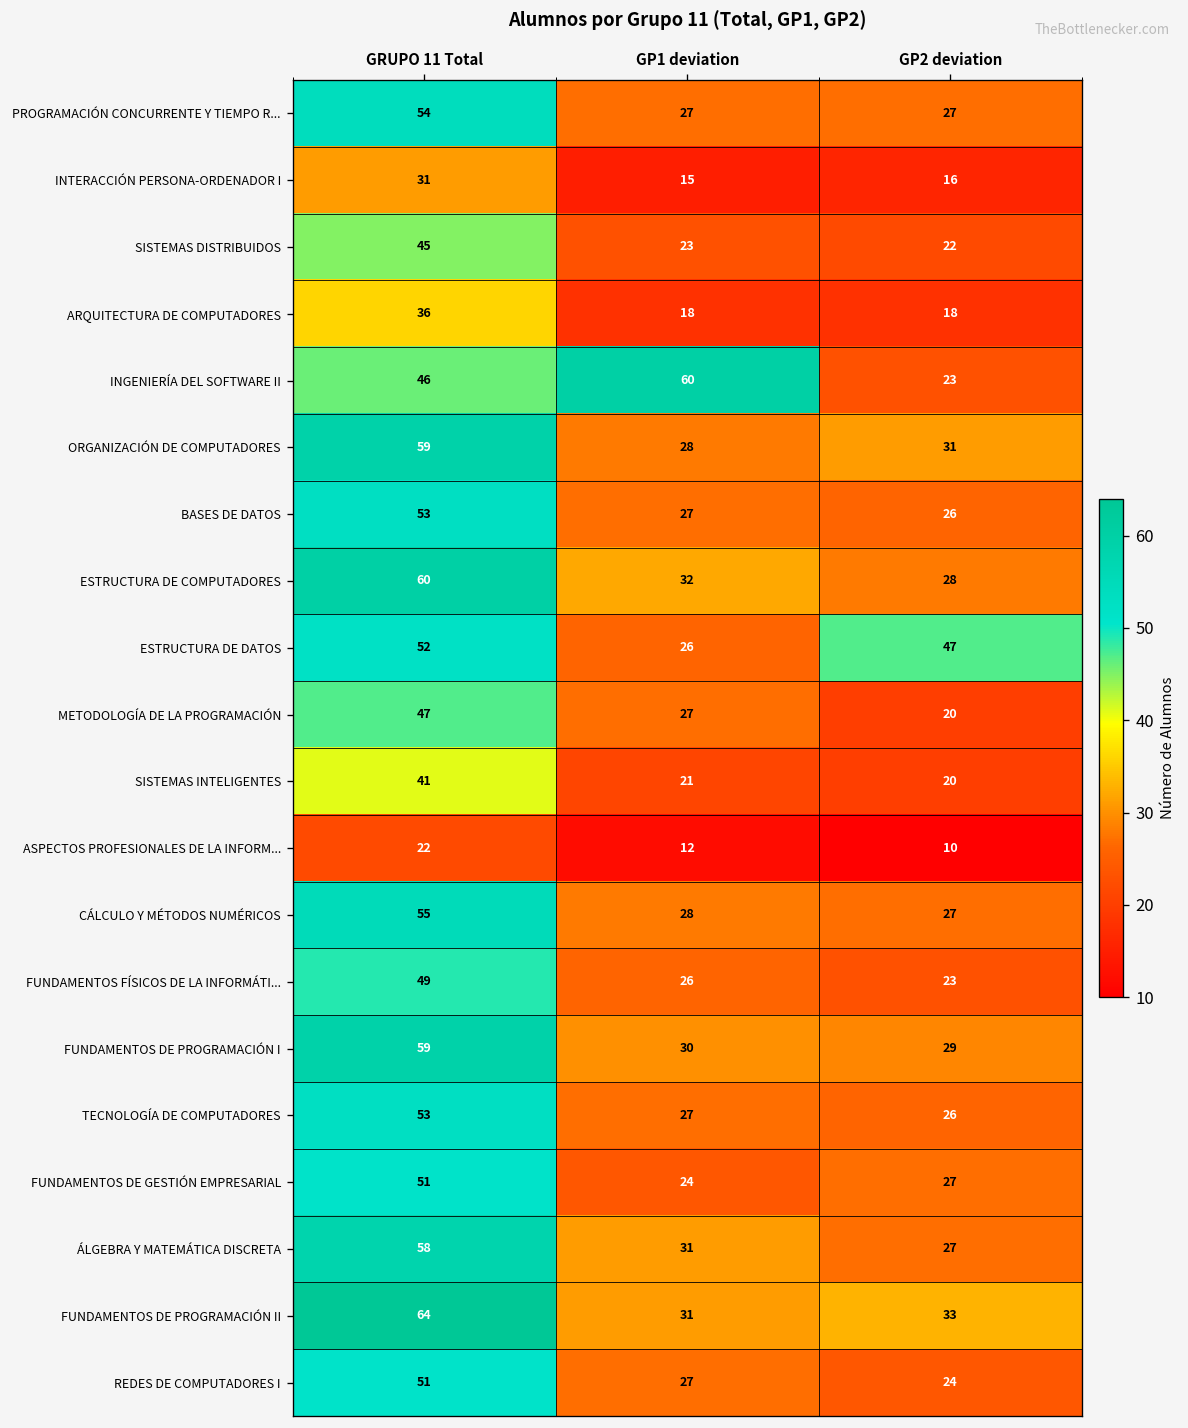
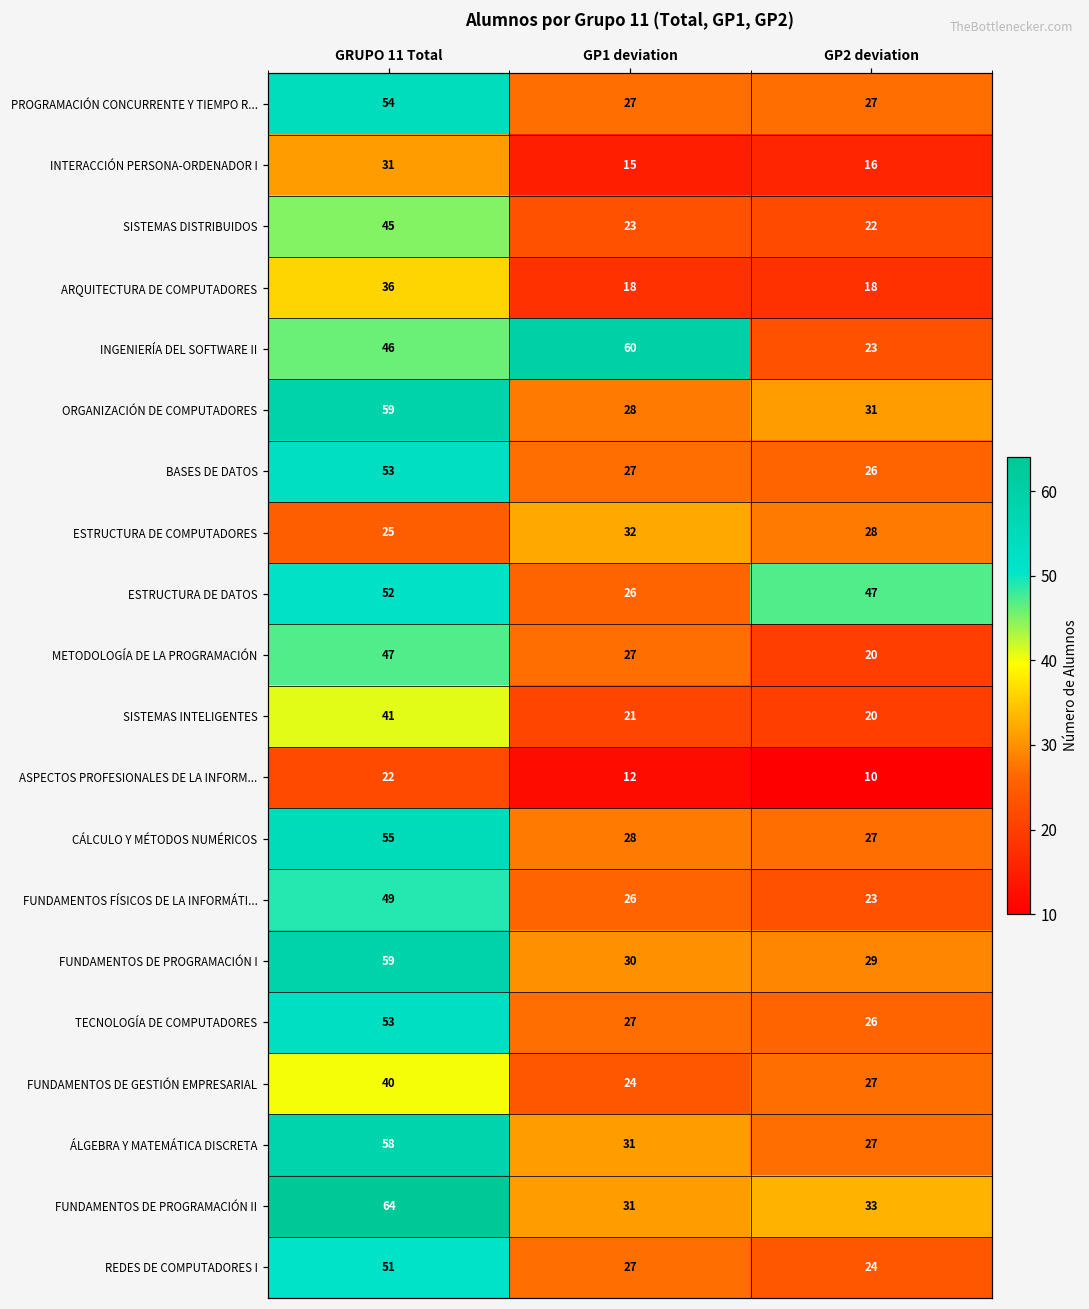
ESTRUCTURA DE COMPUTADORES, GRUPO 11 Total: 60 -> 25
FUNDAMENTOS DE GESTIÓN EMPRESARIAL, GRUPO 11 Total: 51 -> 40
